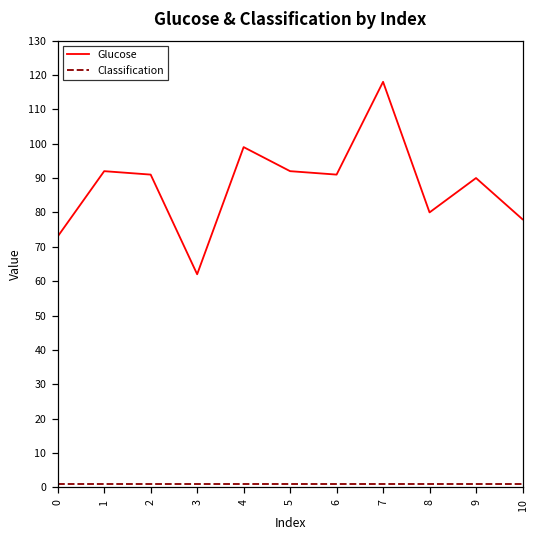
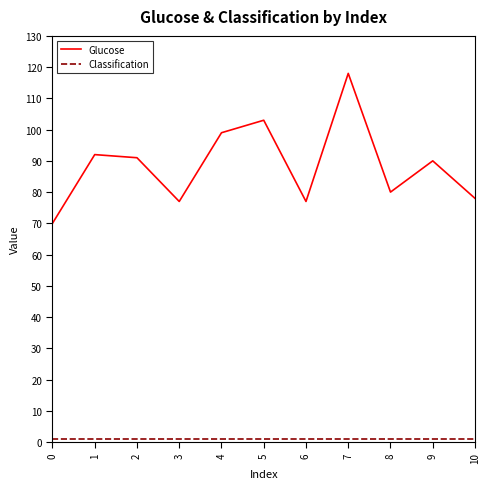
Glucose, 0: 73 -> 70
Glucose, 3: 62 -> 77
Glucose, 5: 92 -> 103
Glucose, 6: 91 -> 77
